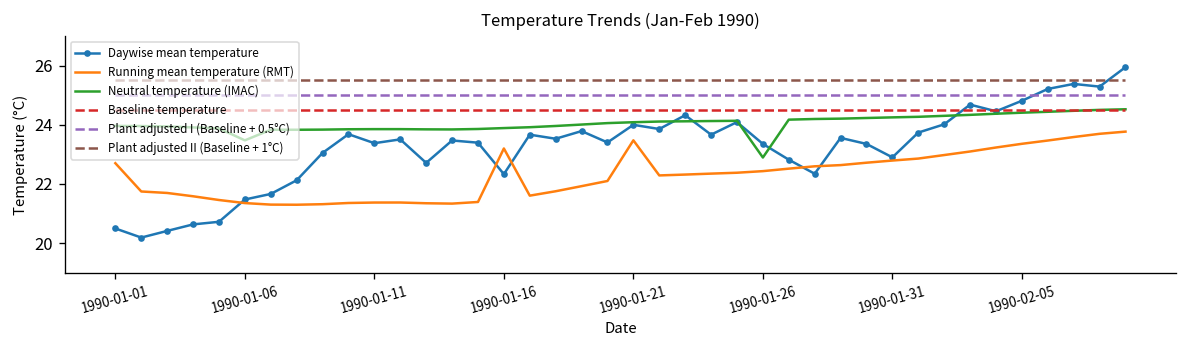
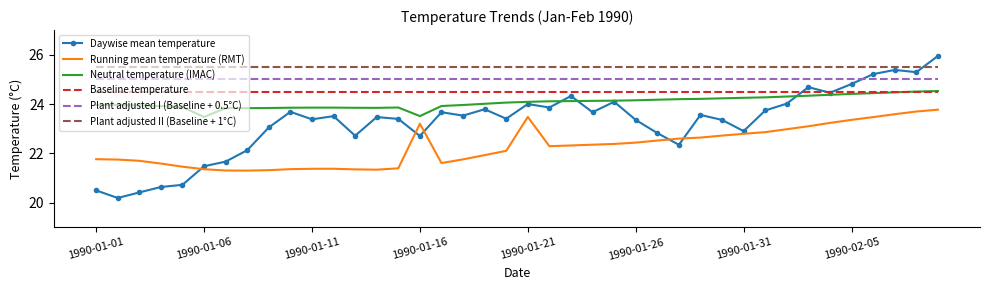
Running mean temperature (RMT), 1990-01-01: 22.7 -> 21.8
Daywise mean temperature, 1990-01-16: 22.3 -> 22.7
Neutral temperature (IMAC), 1990-01-16: 23.9 -> 23.5
Neutral temperature (IMAC), 1990-01-26: 22.9 -> 24.2
